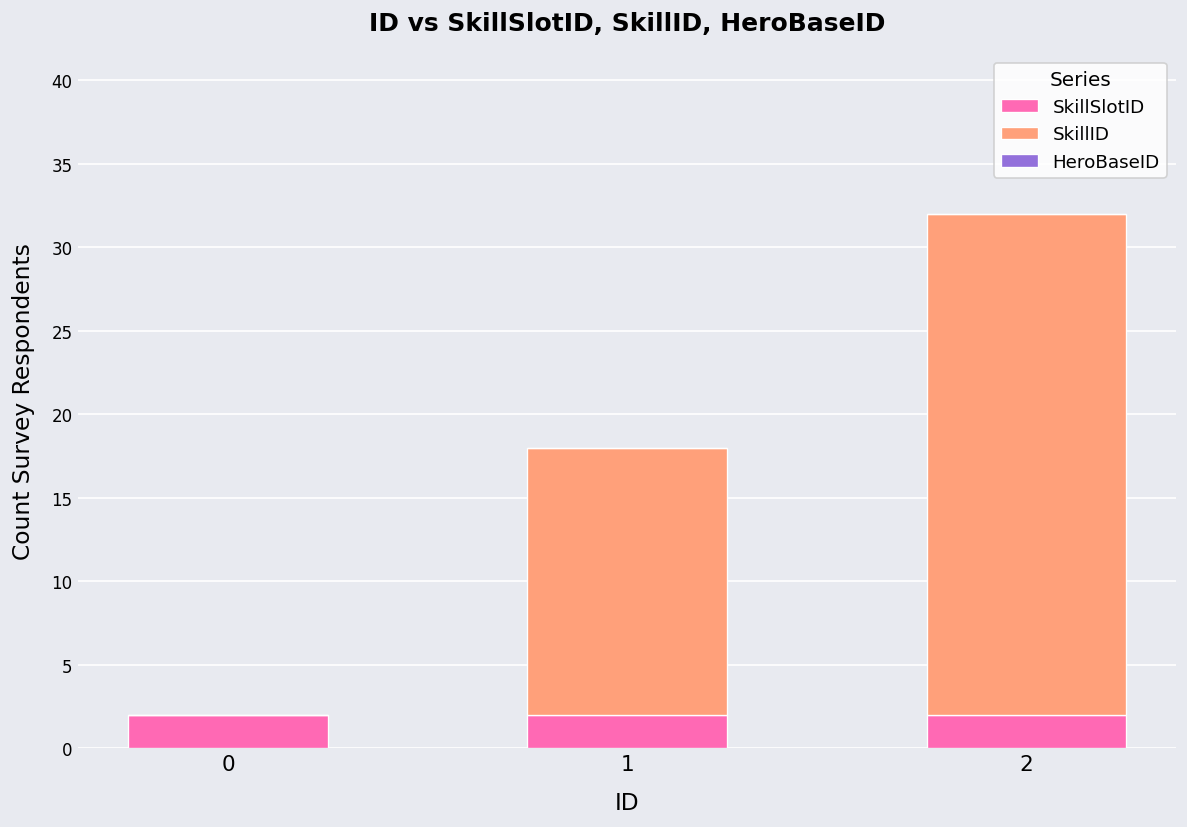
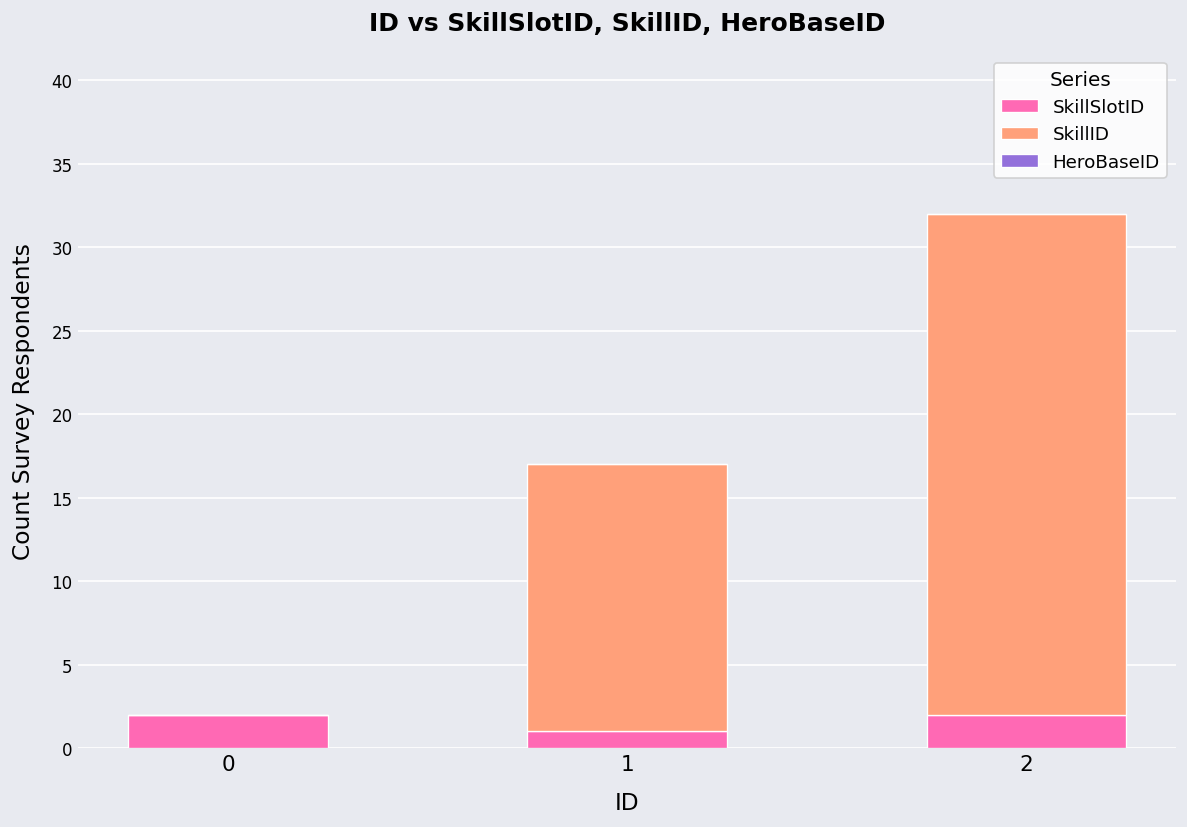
SkillSlotID, 1: 2 -> 1
